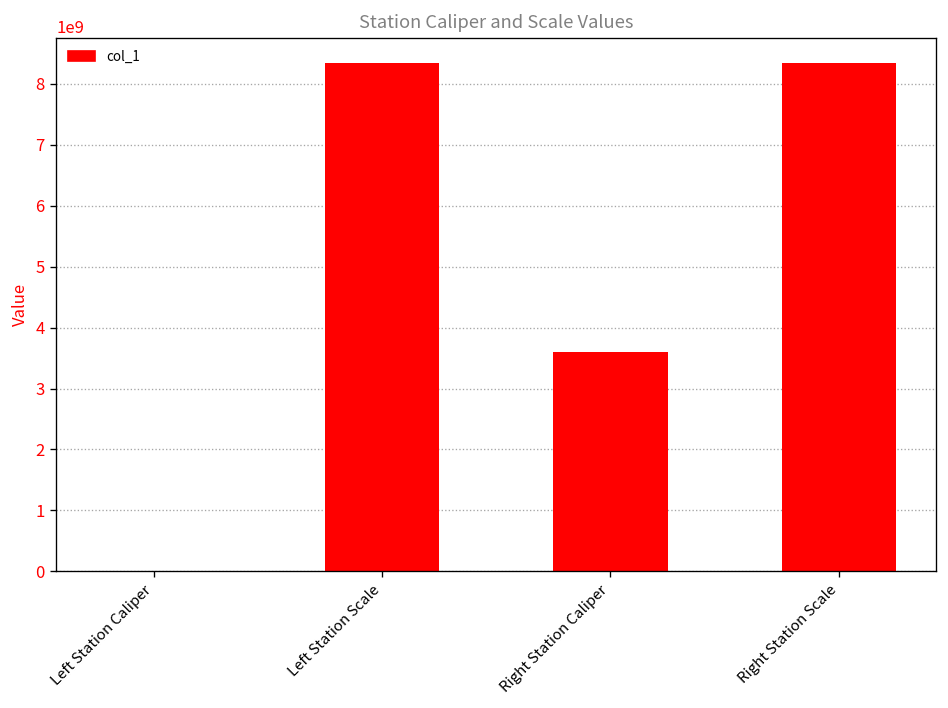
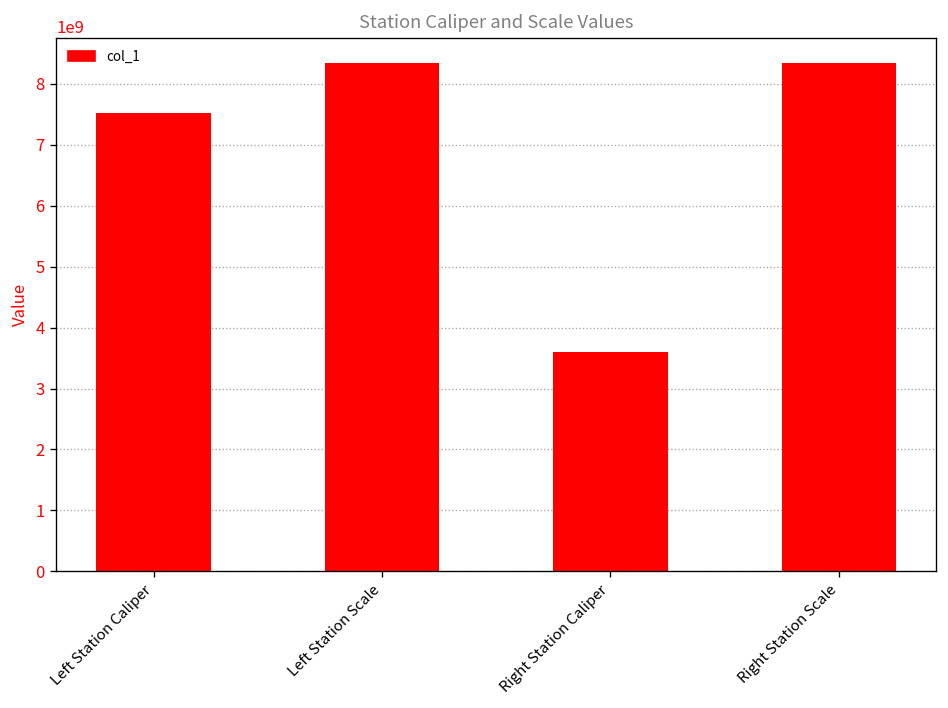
Left Station Caliper: 0 -> 7500000000
